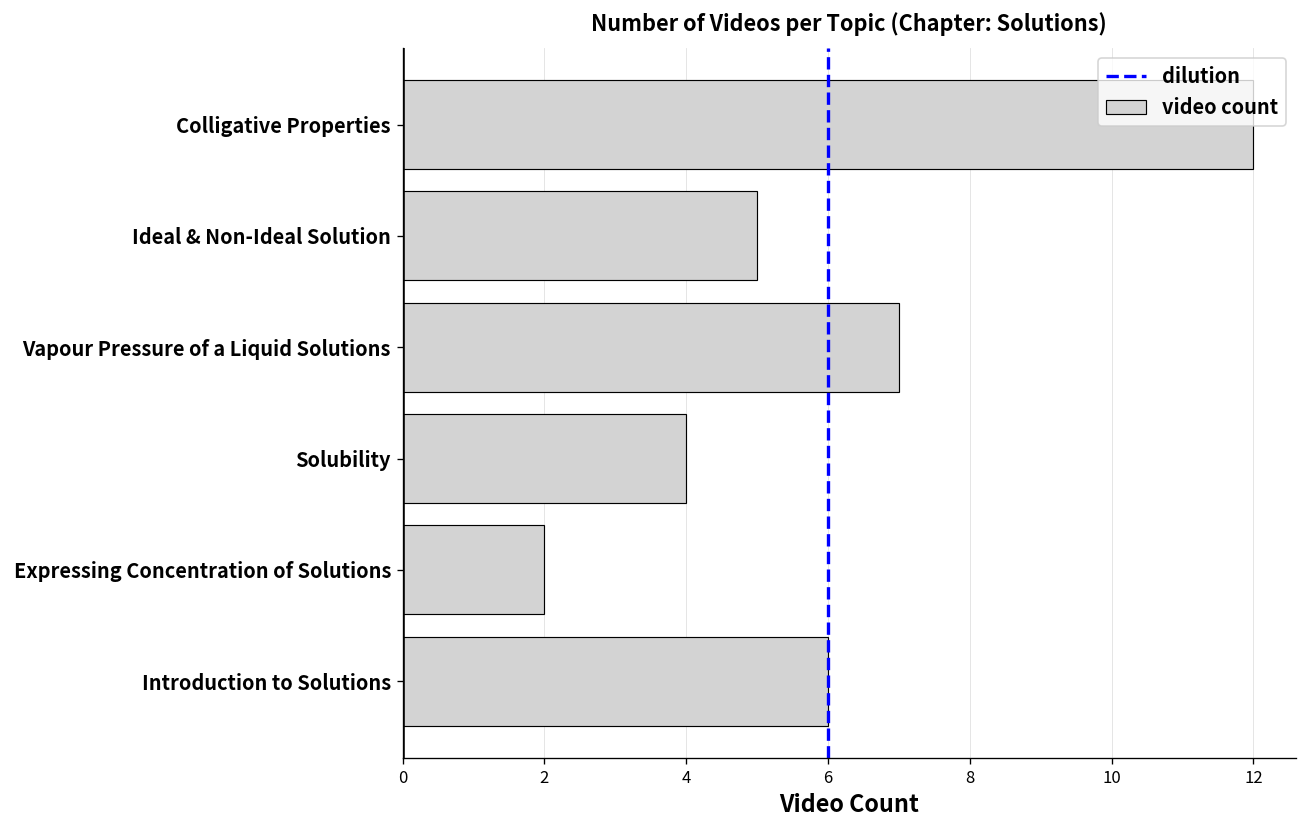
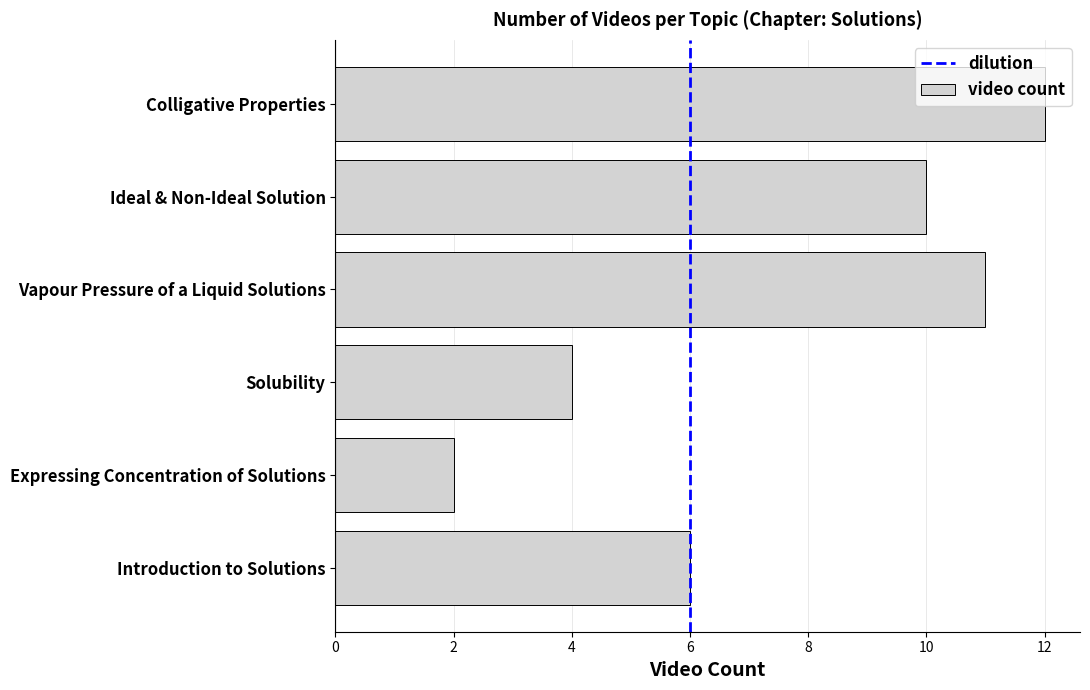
Ideal & Non-Ideal Solution: 5 -> 10
Vapour Pressure of a Liquid Solutions: 7 -> 11
